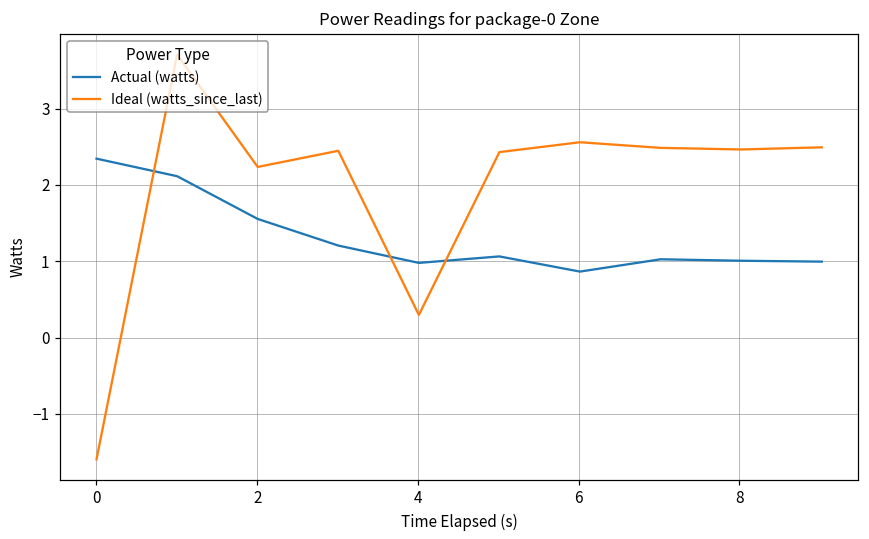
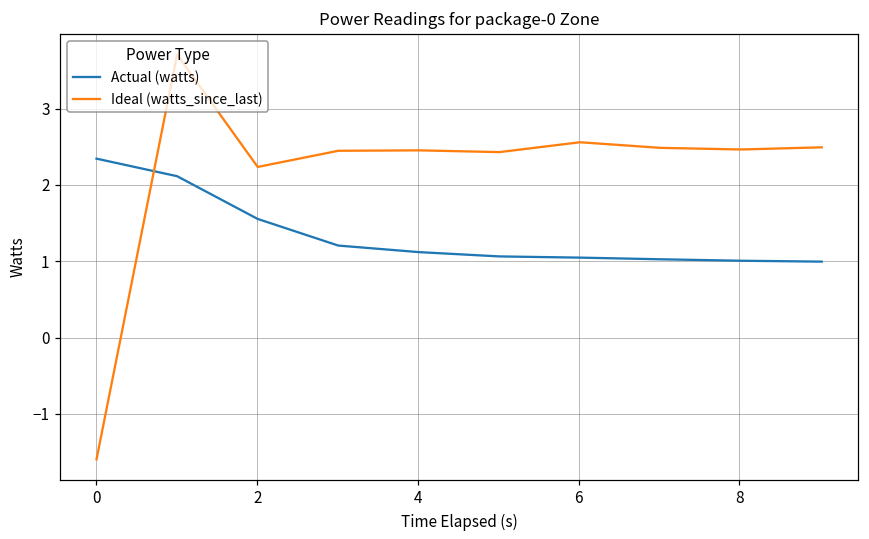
Actual (watts), 4: 1.0 -> 1.1
Ideal (watts_since_last), 4: 0.3 -> 2.5
Actual (watts), 6: 0.9 -> 1.0
